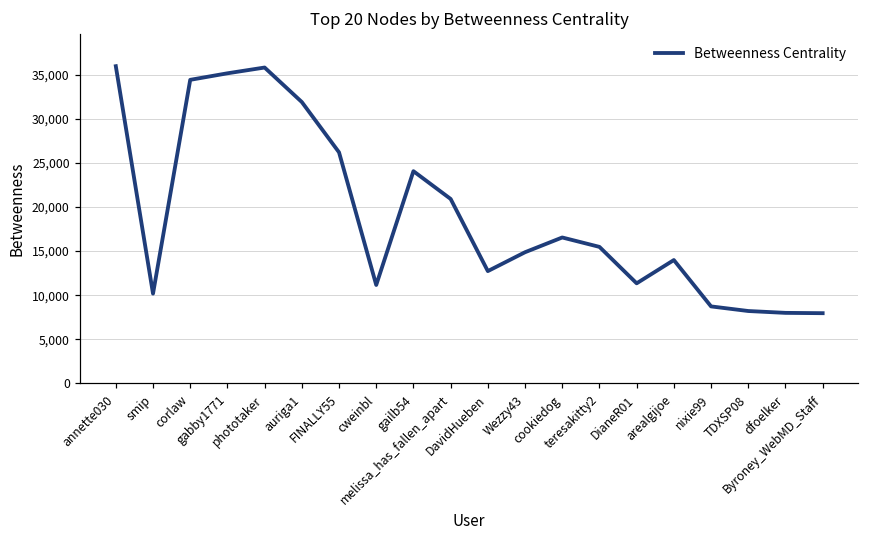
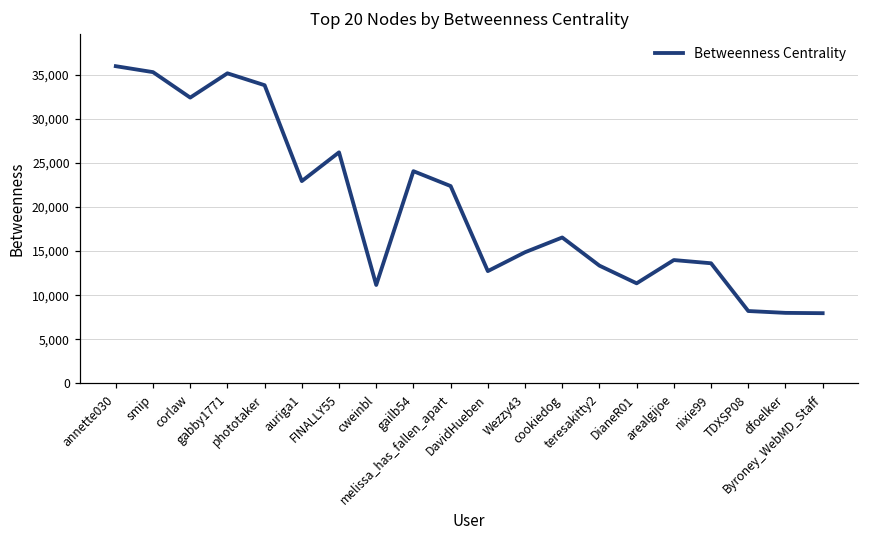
smip: 10,000 -> 35,000
corlaw: 34,000 -> 32,000
phototaker: 36,000 -> 34,000
auriga1: 32,000 -> 23,000
melissa_has_fallen_apart: 21,000 -> 22,000
teresakitty2: 15,000 -> 13,000
nixie99: 9,000 -> 14,000
